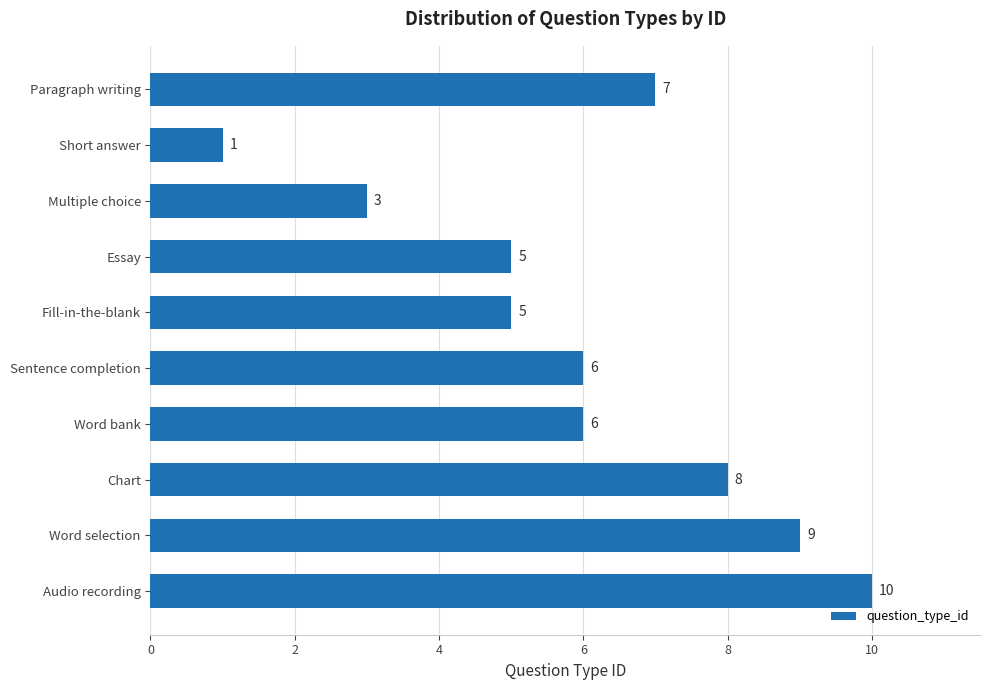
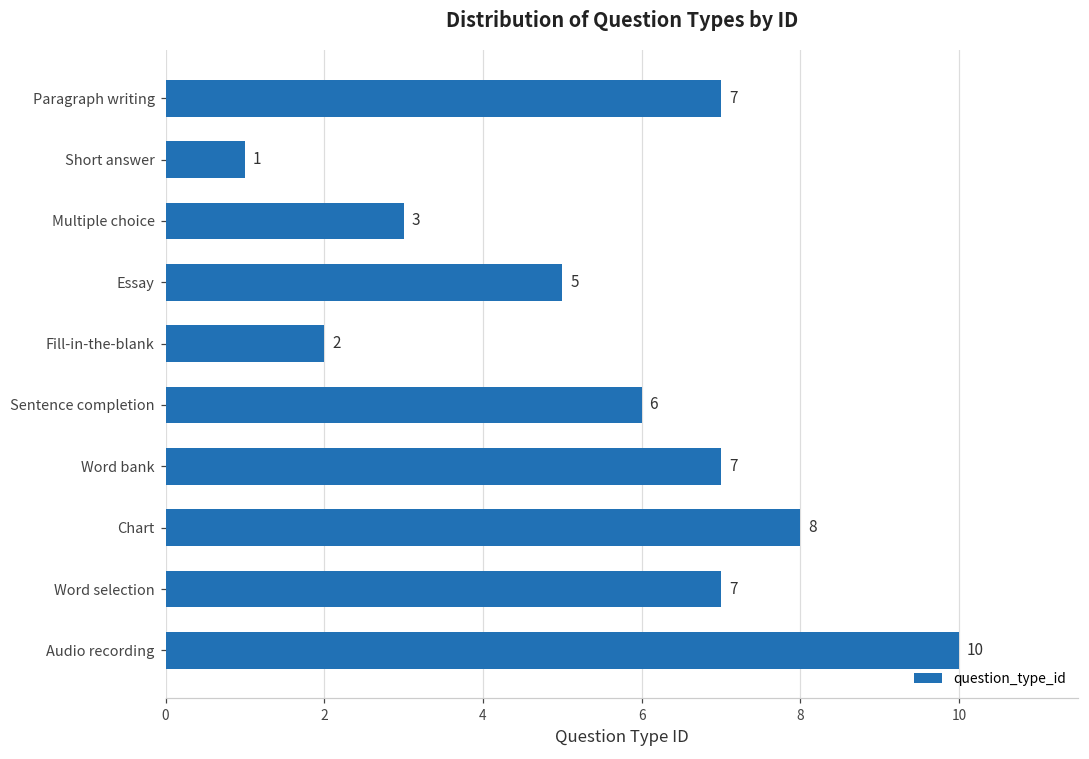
Fill-in-the-blank: 5 -> 2
Word bank: 6 -> 7
Word selection: 9 -> 7
